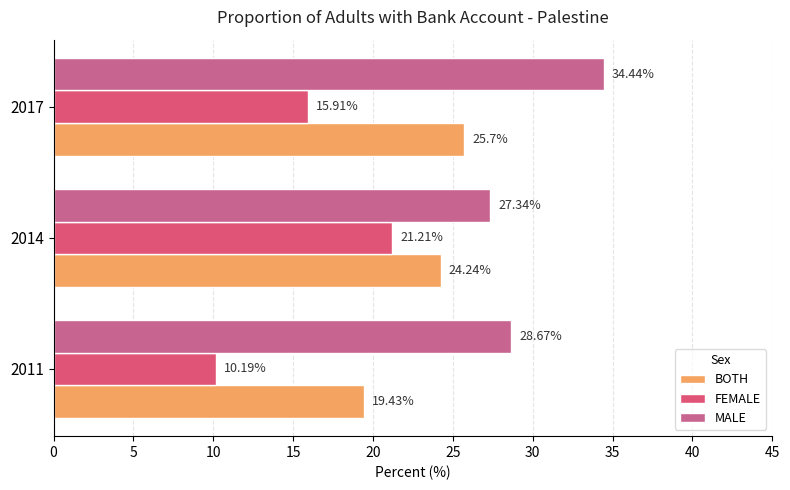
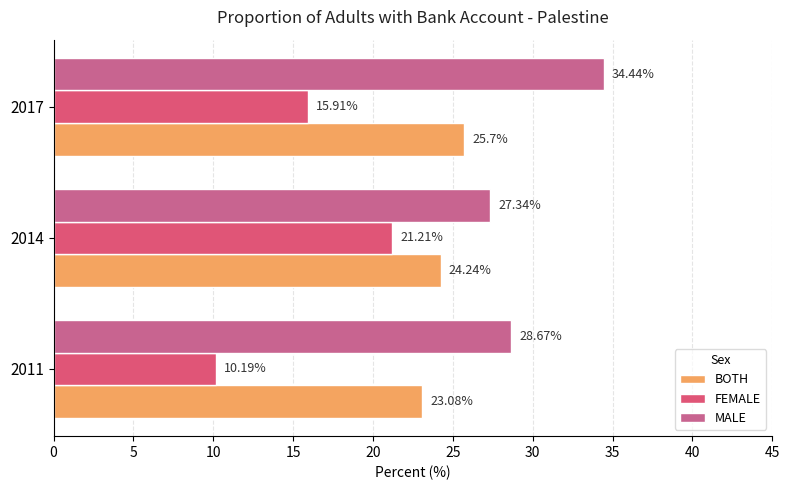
BOTH, 2011: 19.43% -> 23.08%
